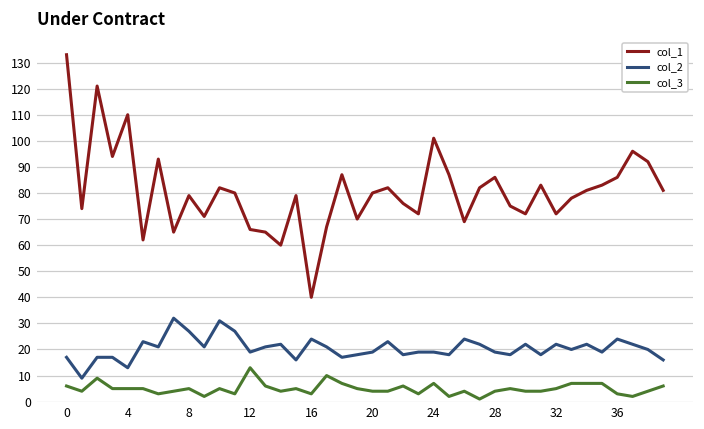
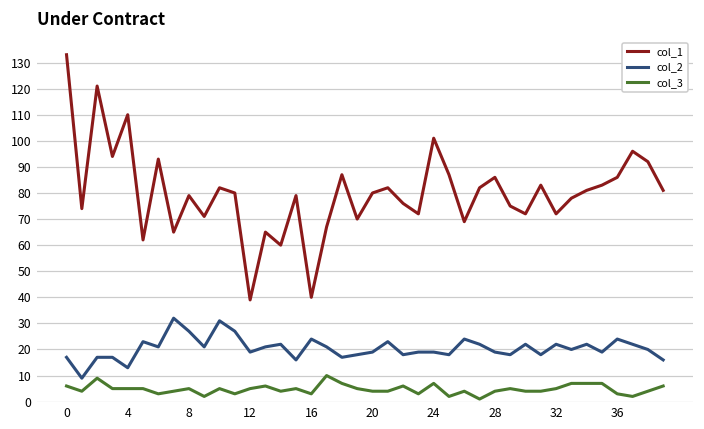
col_1, 12: 66 -> 39
col_3, 12: 13 -> 5
